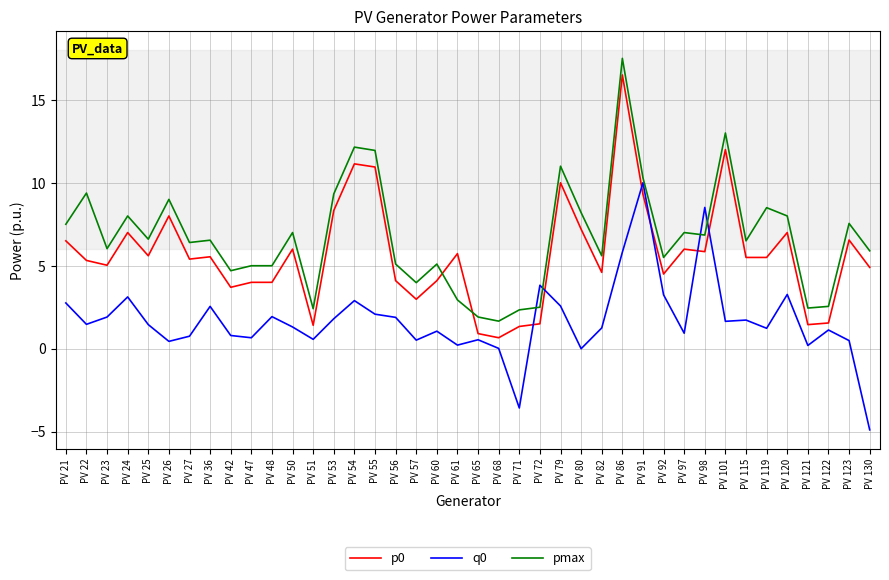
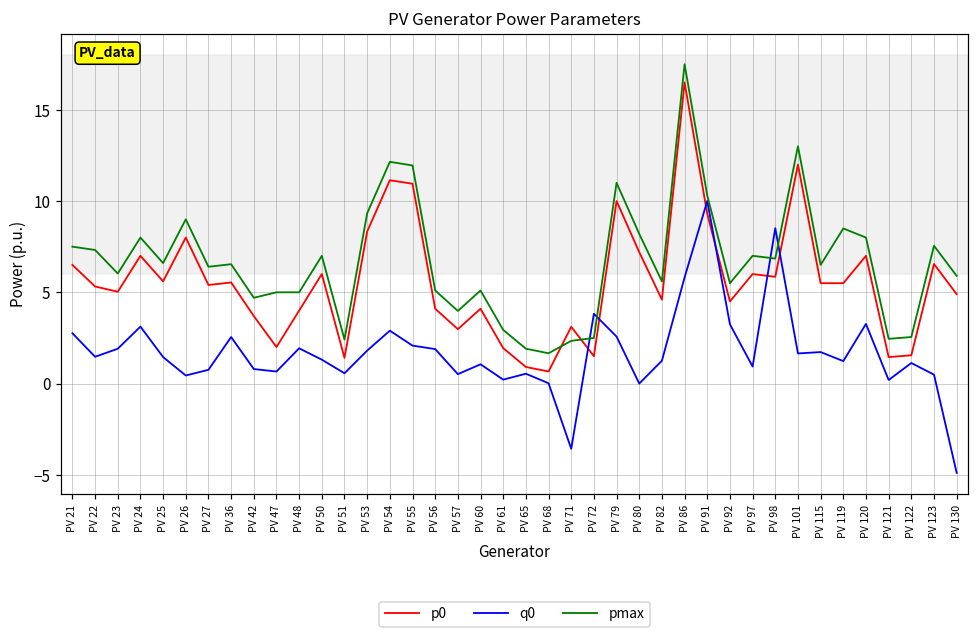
pmax, PV 22: 9.4 -> 7.3
p0, PV 47: 4 -> 2
p0, PV 61: 5.7 -> 1.9
p0, PV 71: 1.3 -> 3.1
